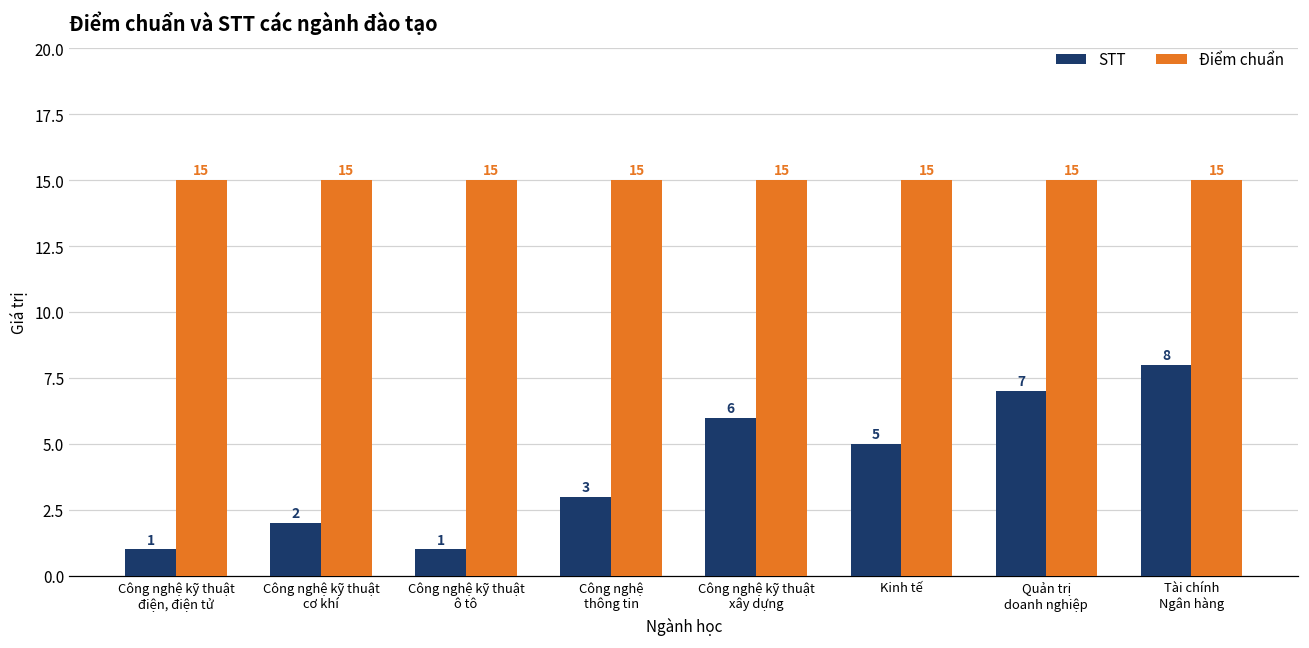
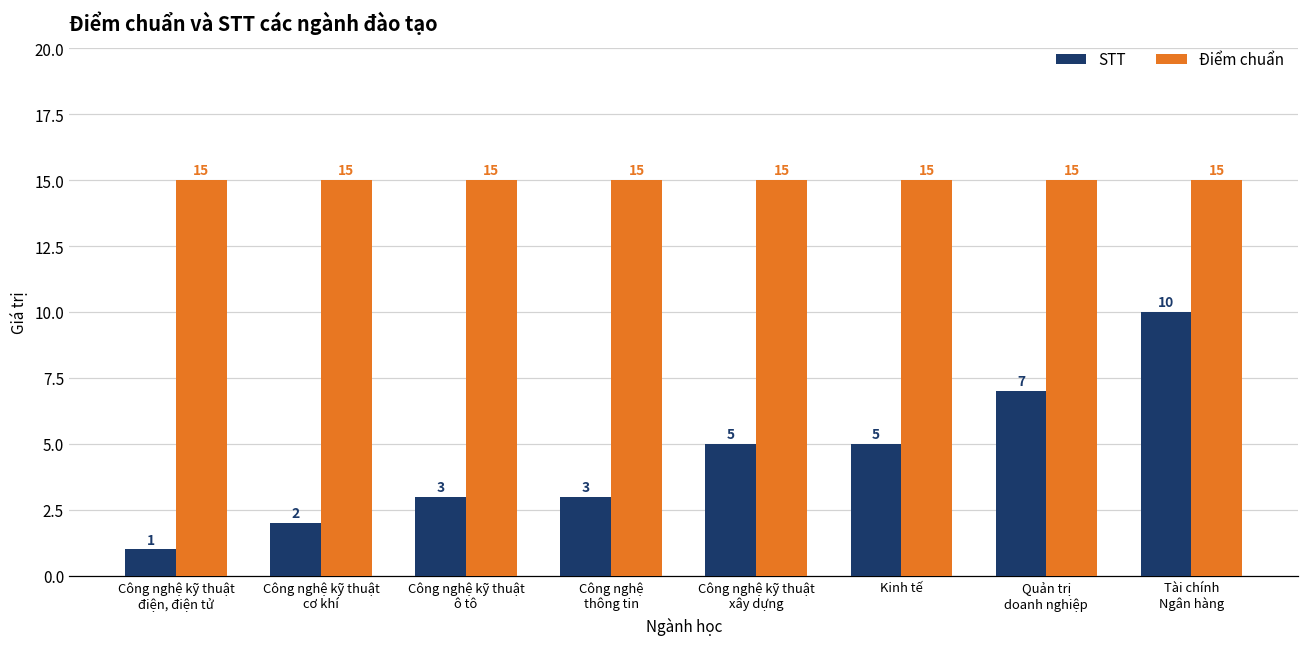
STT, Công nghệ kỹ thuật ô tô: 1 -> 3
STT, Công nghệ kỹ thuật xây dựng: 6 -> 5
STT, Tài chính Ngân hàng: 8 -> 10
